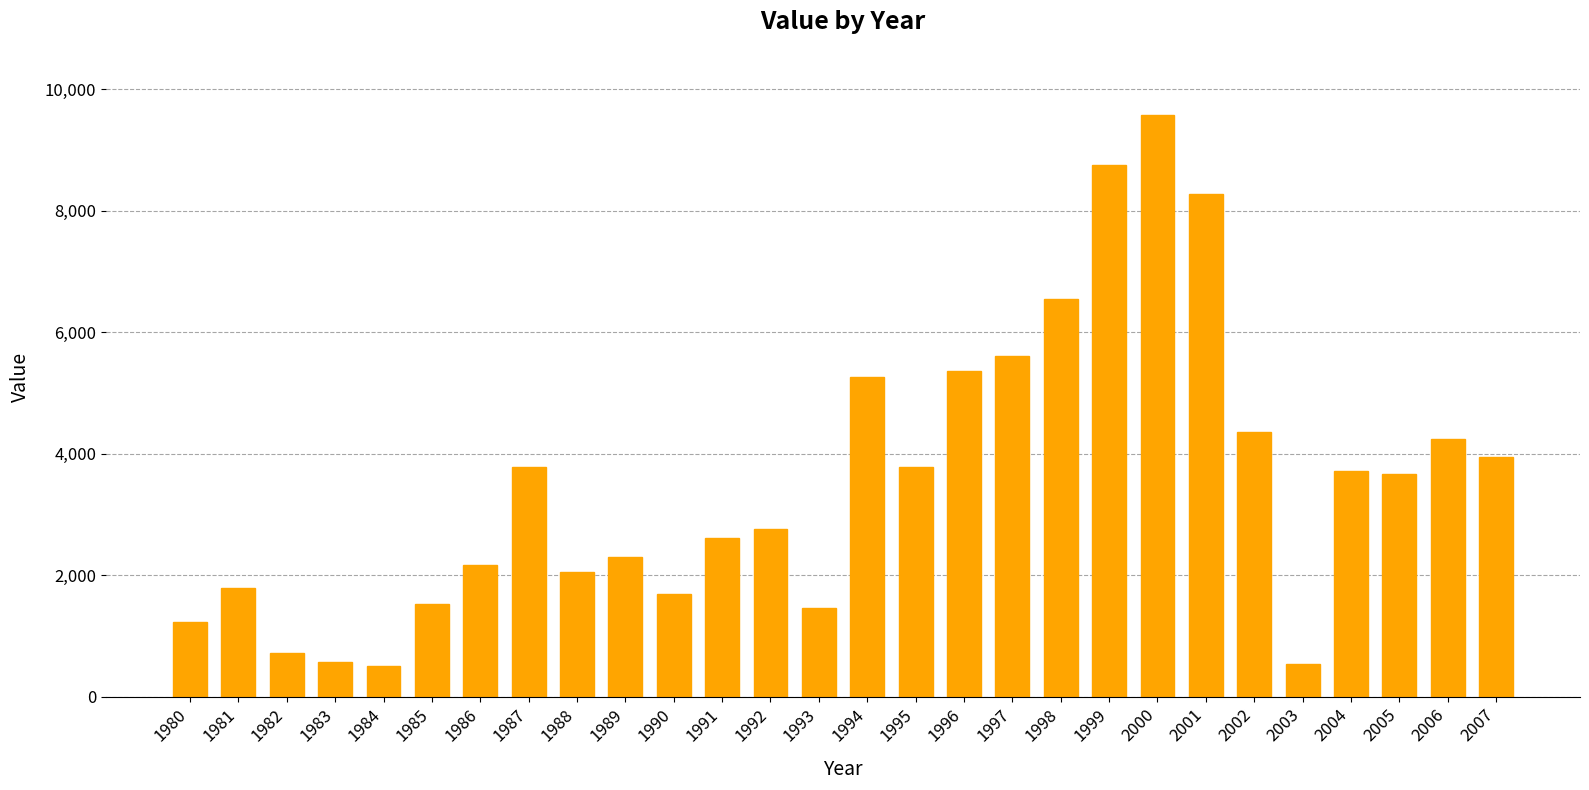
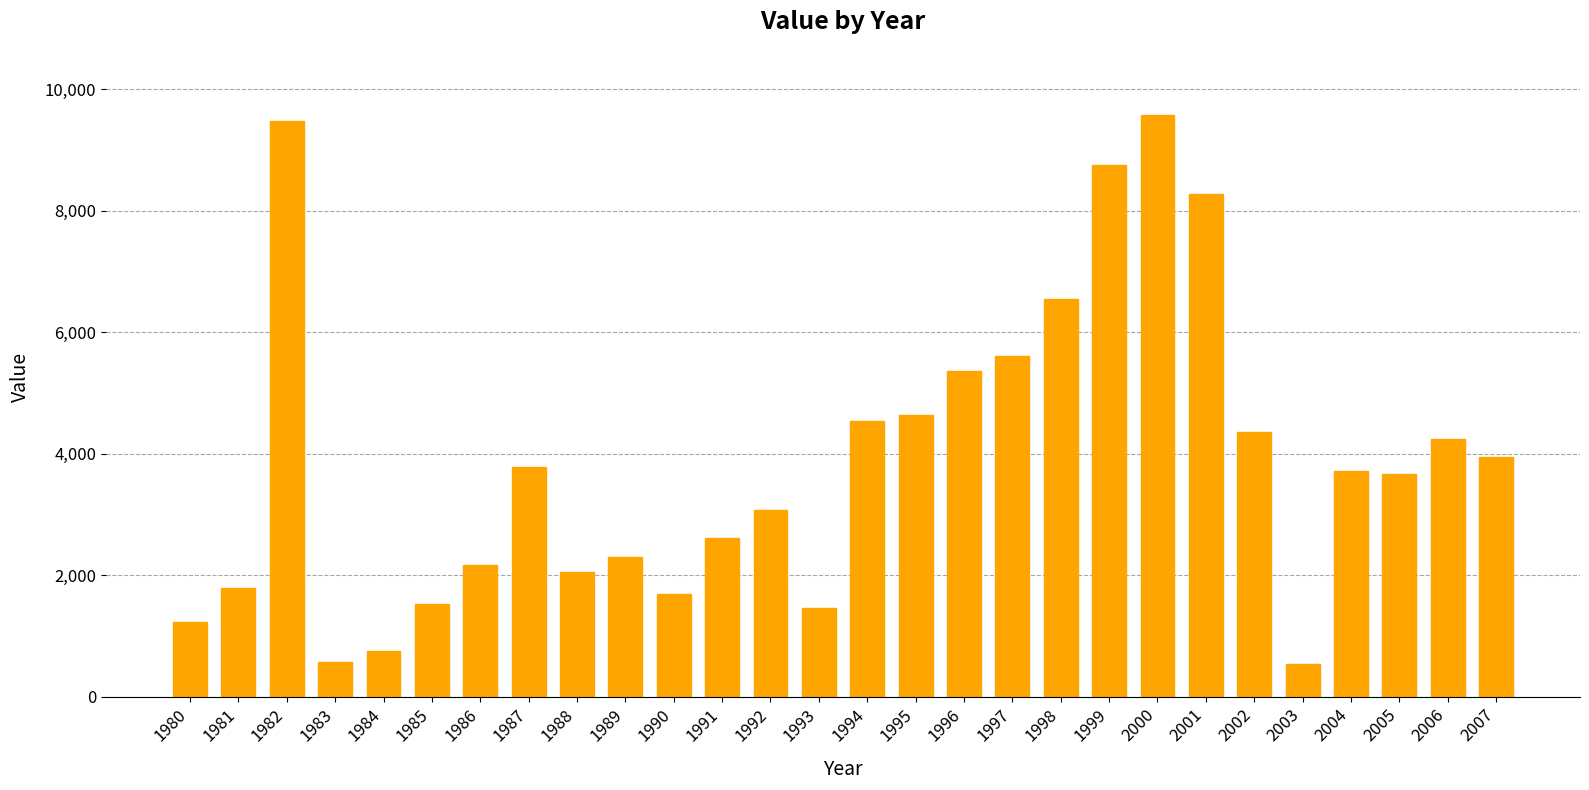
1982: 700 -> 9,500
1984: 500 -> 800
1992: 2,800 -> 3,100
1994: 5,300 -> 4,500
1995: 3,800 -> 4,600
